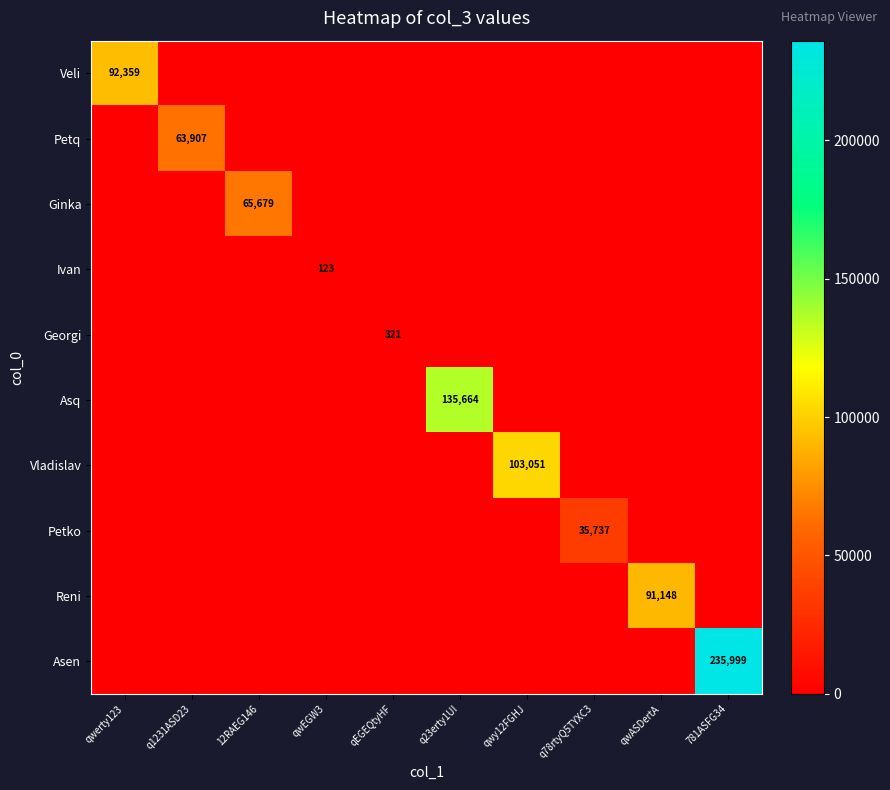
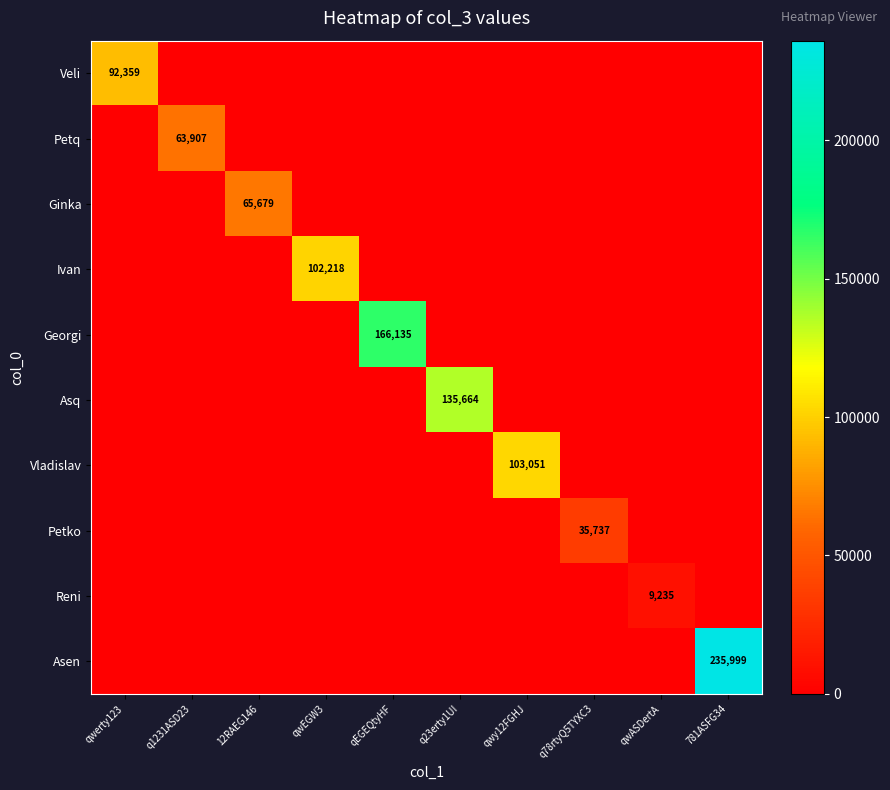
Ivan, qwEGW3: 123 -> 102,218
Georgi, qEGEQtyHF: 321 -> 166,135
Reni, qwASDertA: 91,148 -> 9,235
